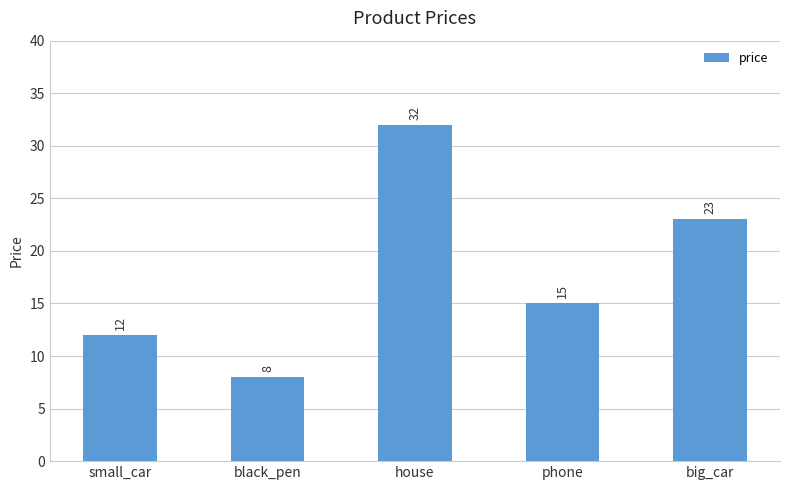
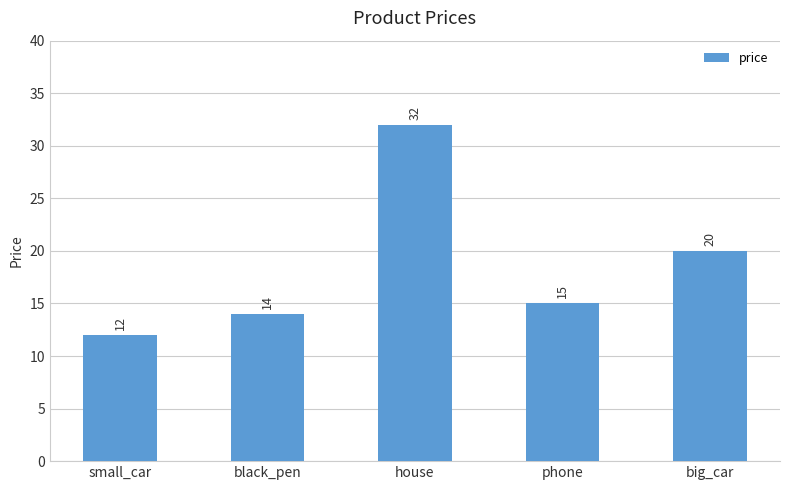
black_pen: 8 -> 14
big_car: 23 -> 20
